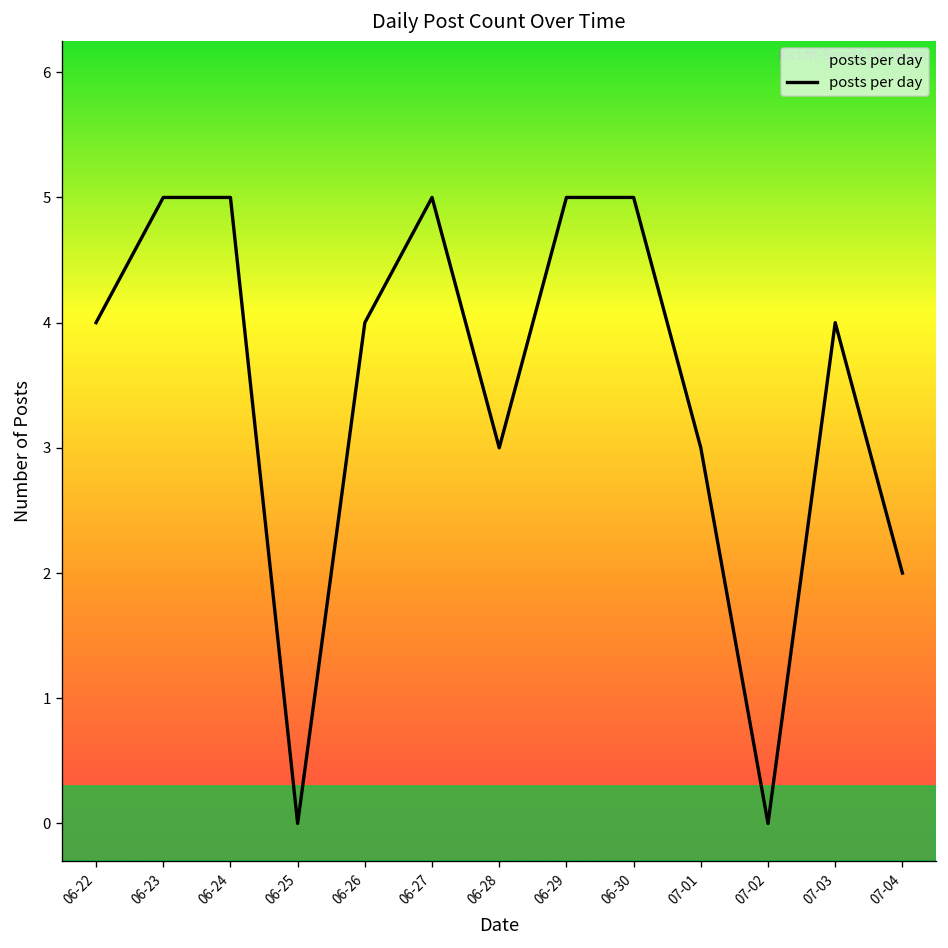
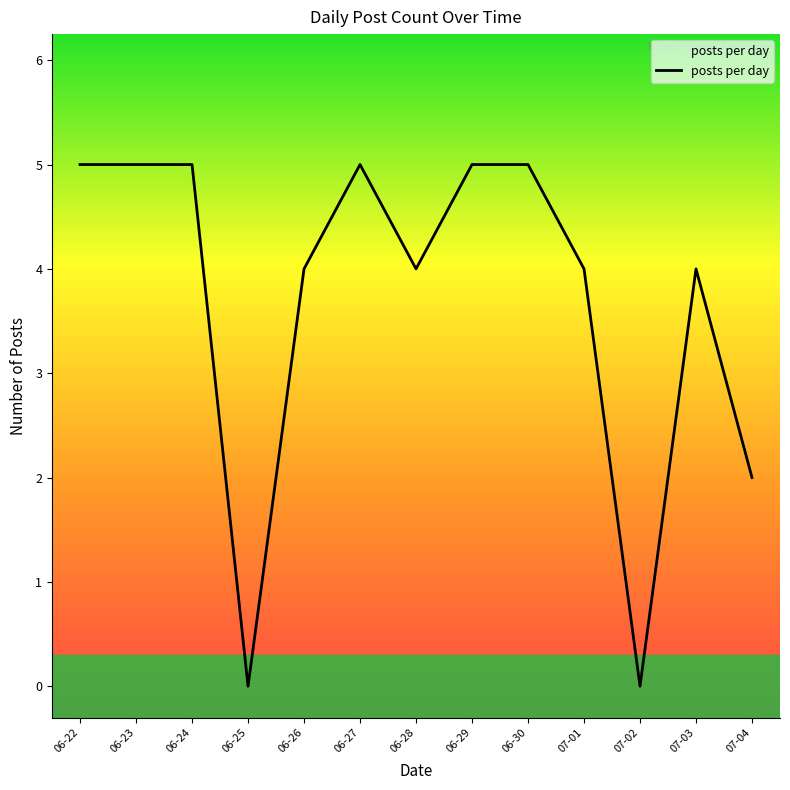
06-22: 4 -> 5
06-28: 3 -> 4
07-01: 3 -> 4
